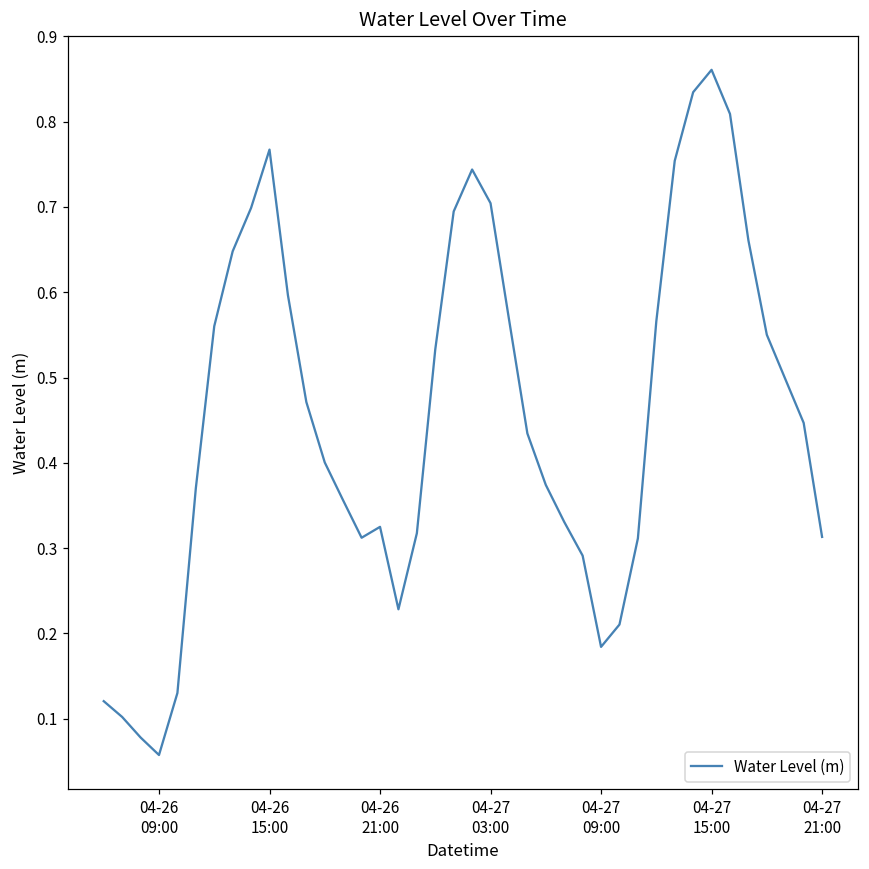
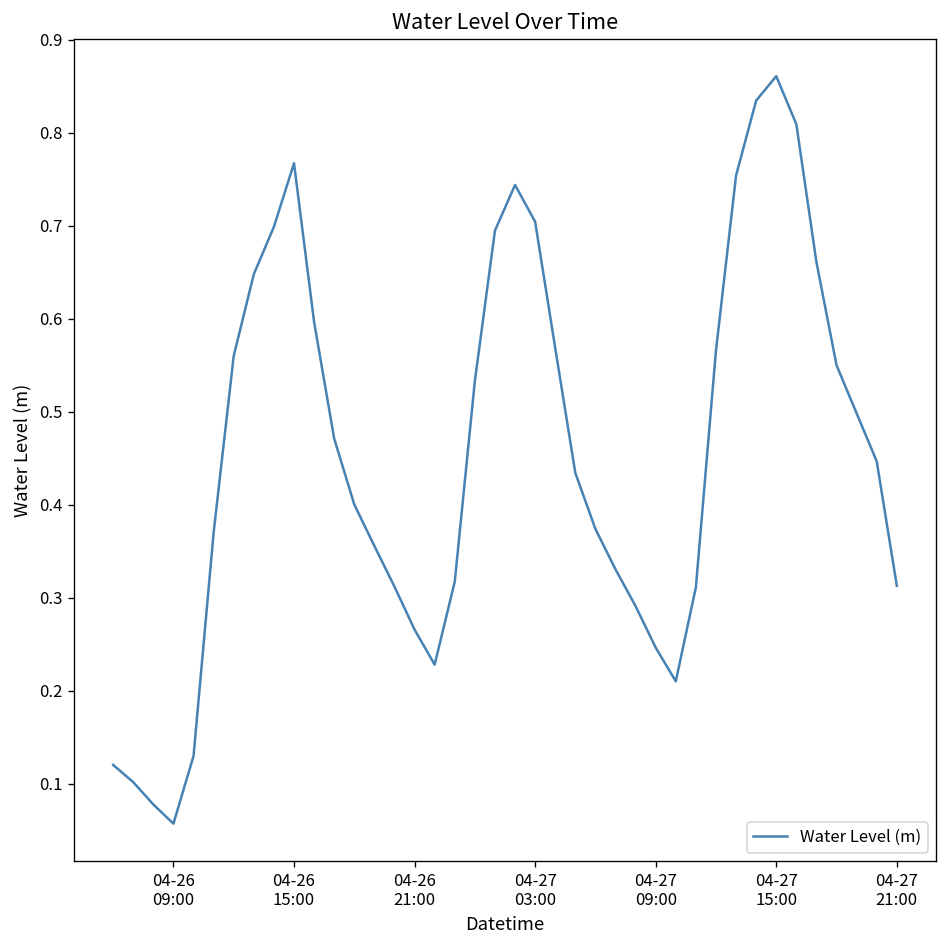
04-26 21:00: 0.32 -> 0.27
04-27 09:00: 0.18 -> 0.25
